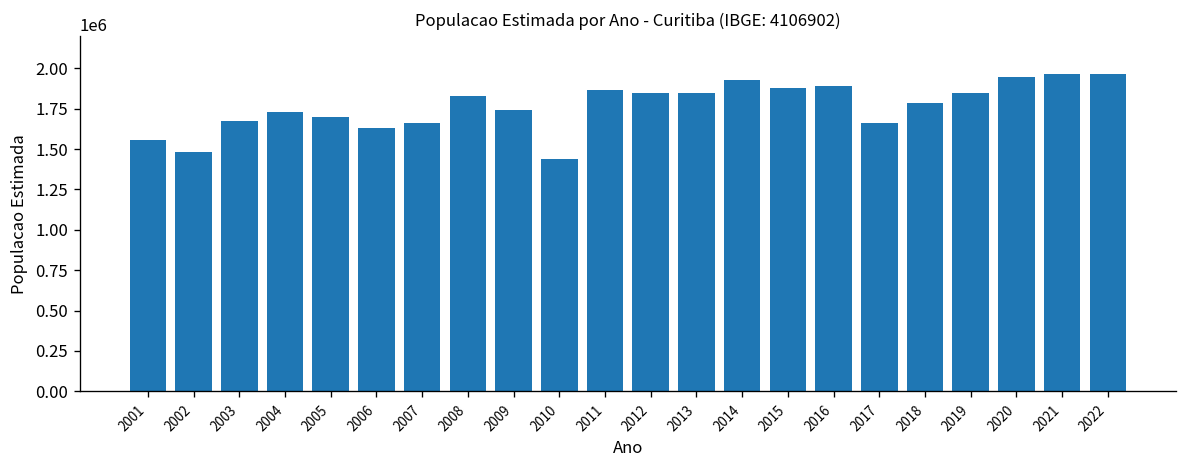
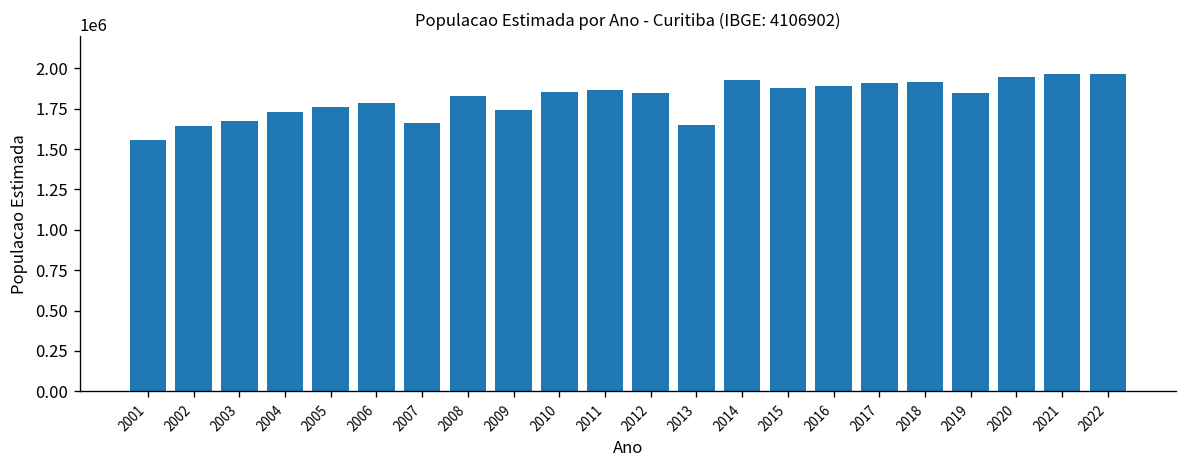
2002: 1480000 -> 1640000
2005: 1700000 -> 1760000
2006: 1630000 -> 1790000
2010: 1440000 -> 1850000
2013: 1850000 -> 1650000
2017: 1660000 -> 1910000
2018: 1780000 -> 1920000
